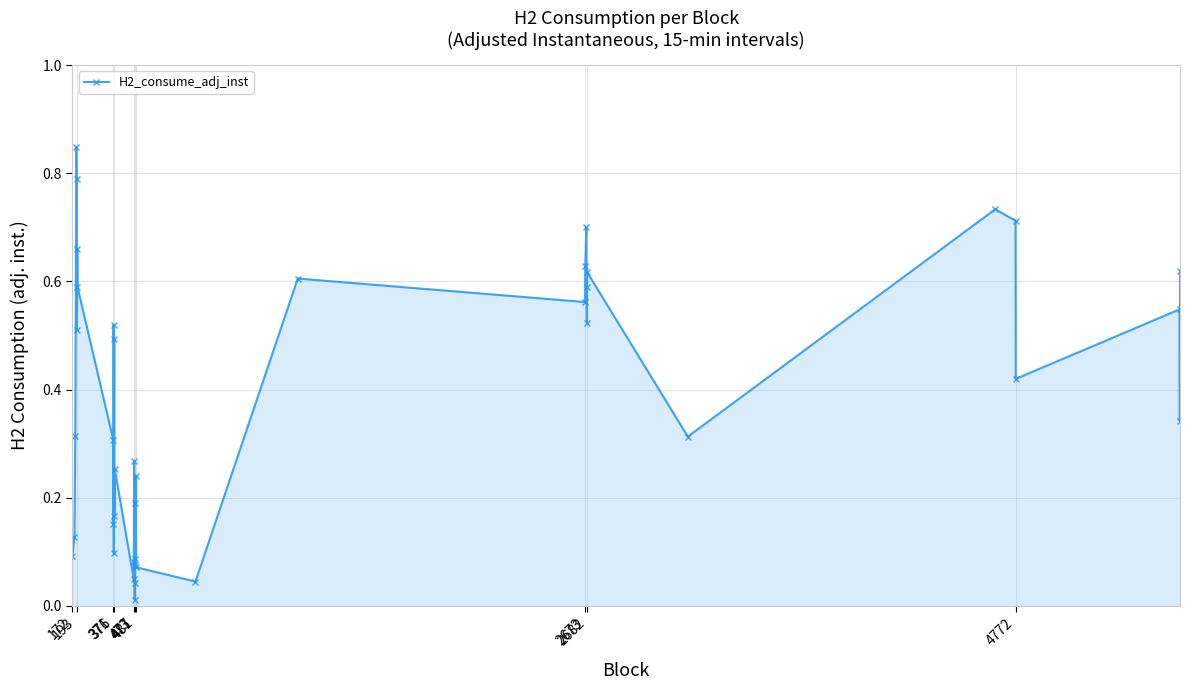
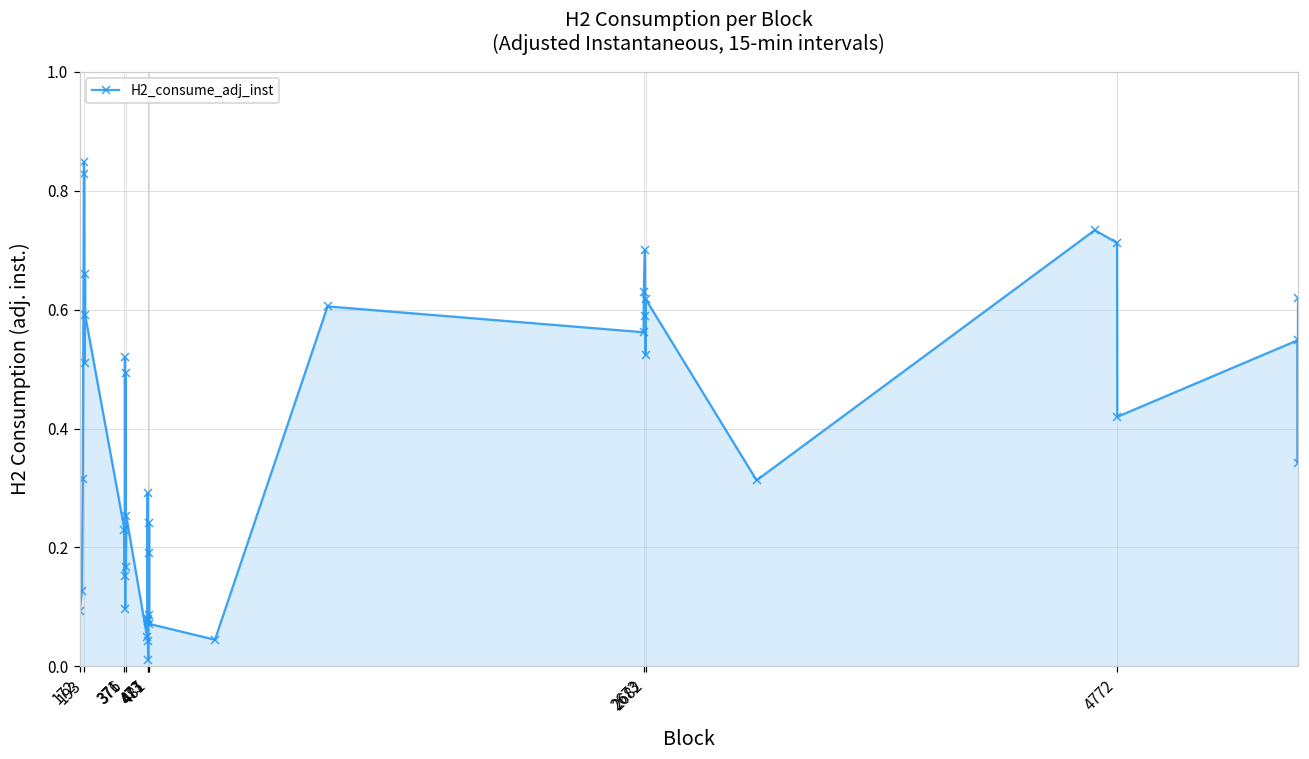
193: 0.79 -> 0.83
371: 0.31 -> 0.23
473: 0.27 -> 0.29
